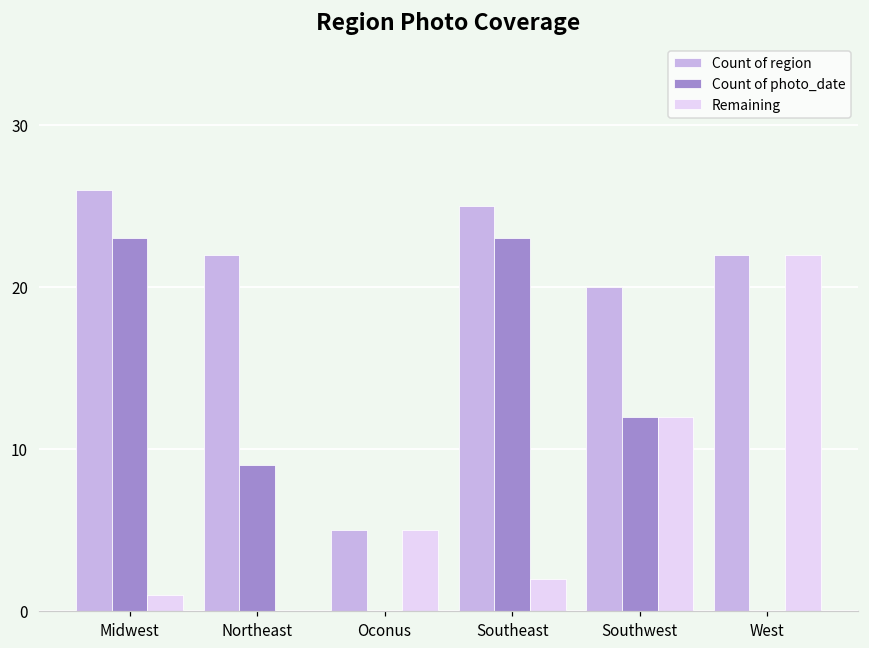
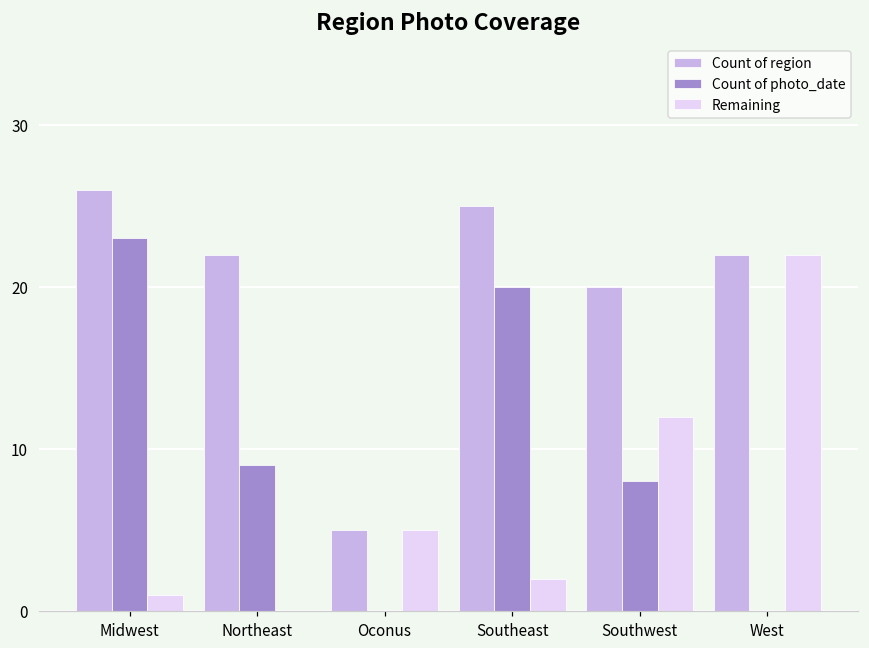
Count of photo_date, Southeast: 23 -> 20
Count of photo_date, Southwest: 12 -> 8
